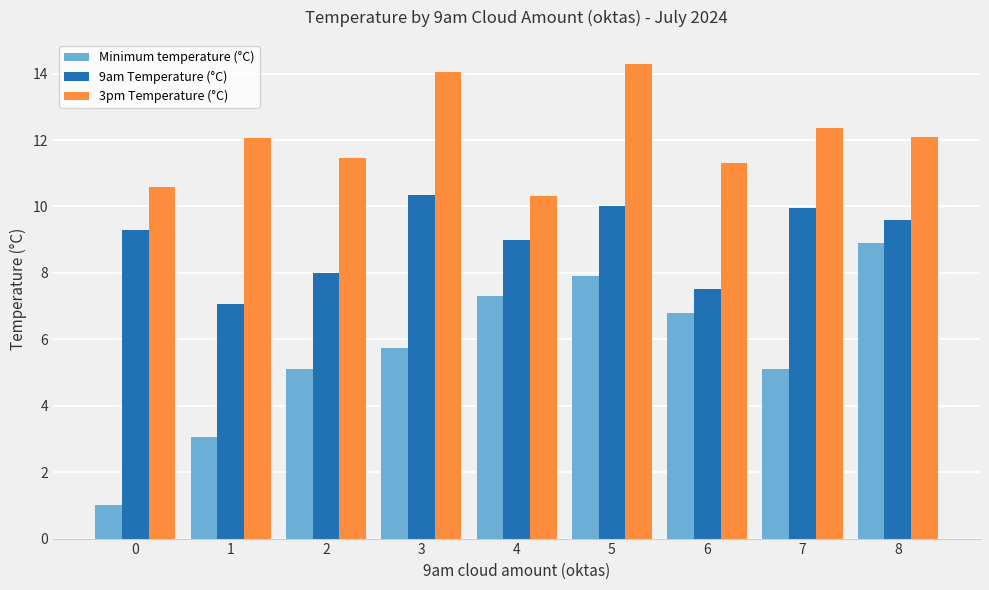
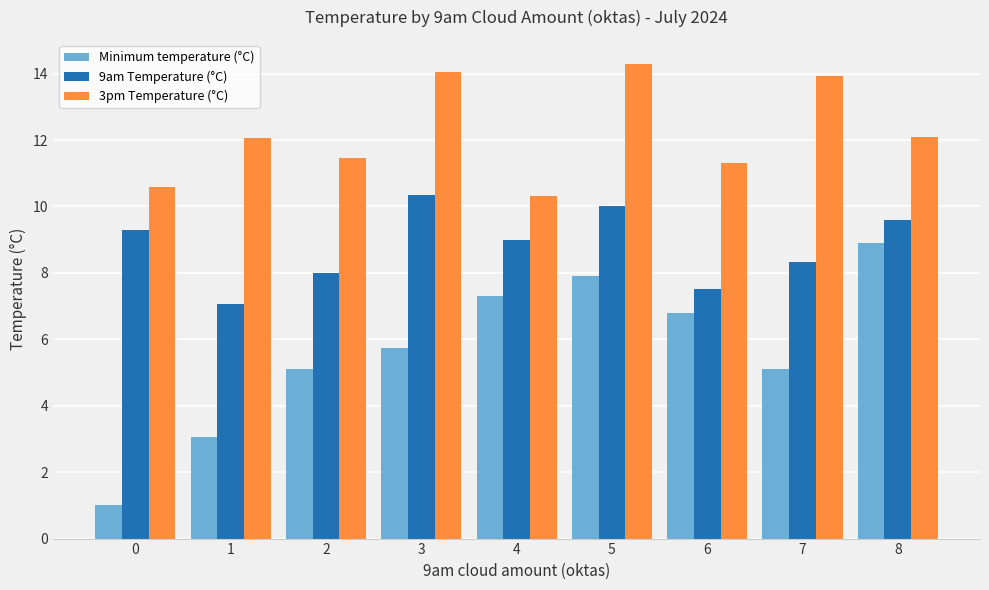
9am Temperature (°C), 7: 10.0 -> 8.3
3pm Temperature (°C), 7: 12.4 -> 13.9
